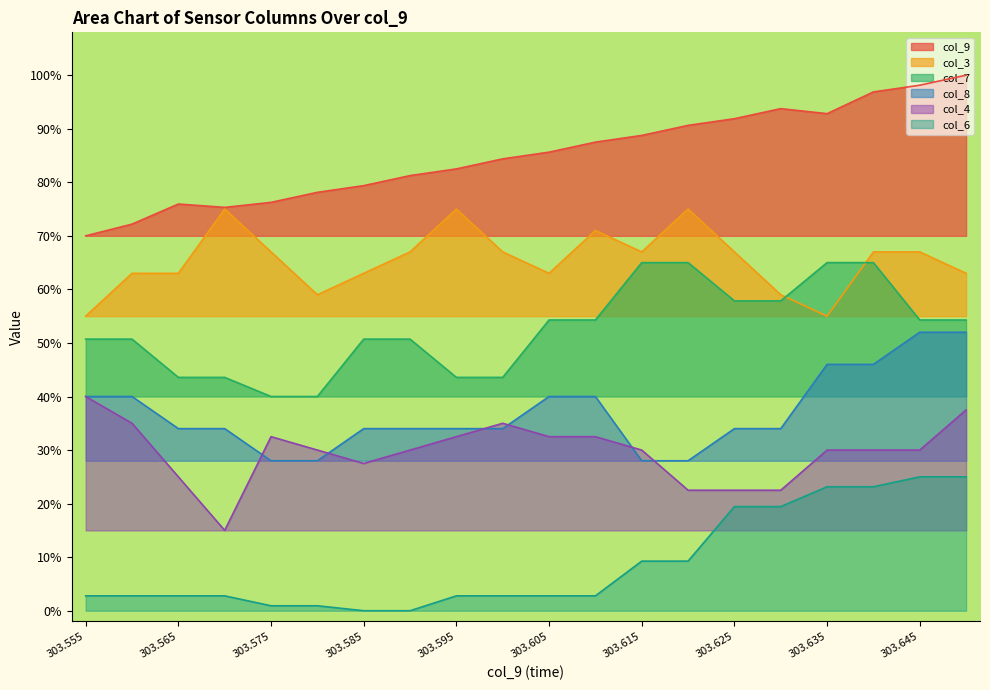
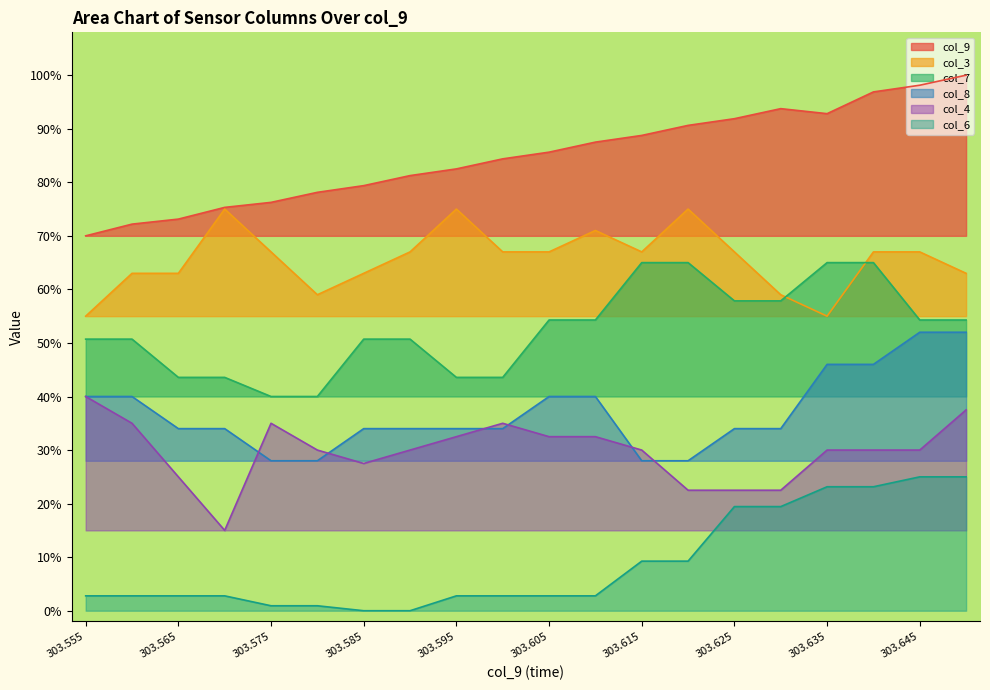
col_9, 303.565: 76% -> 73%
col_4, 303.575: 32% -> 35%
col_3, 303.605: 63% -> 67%
